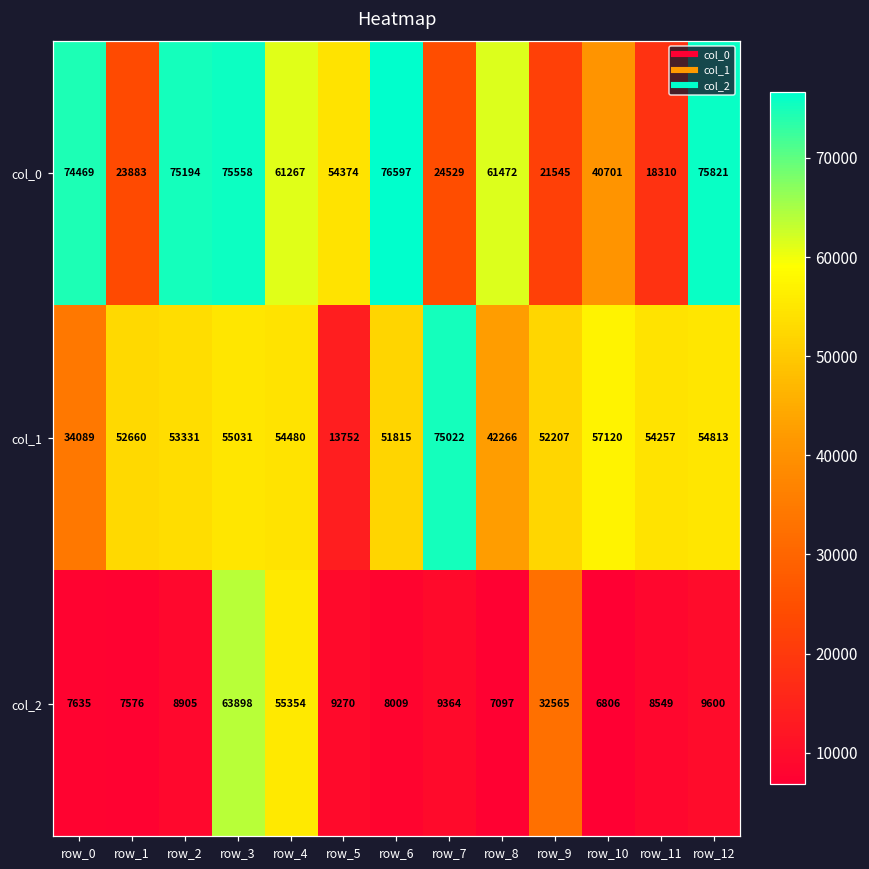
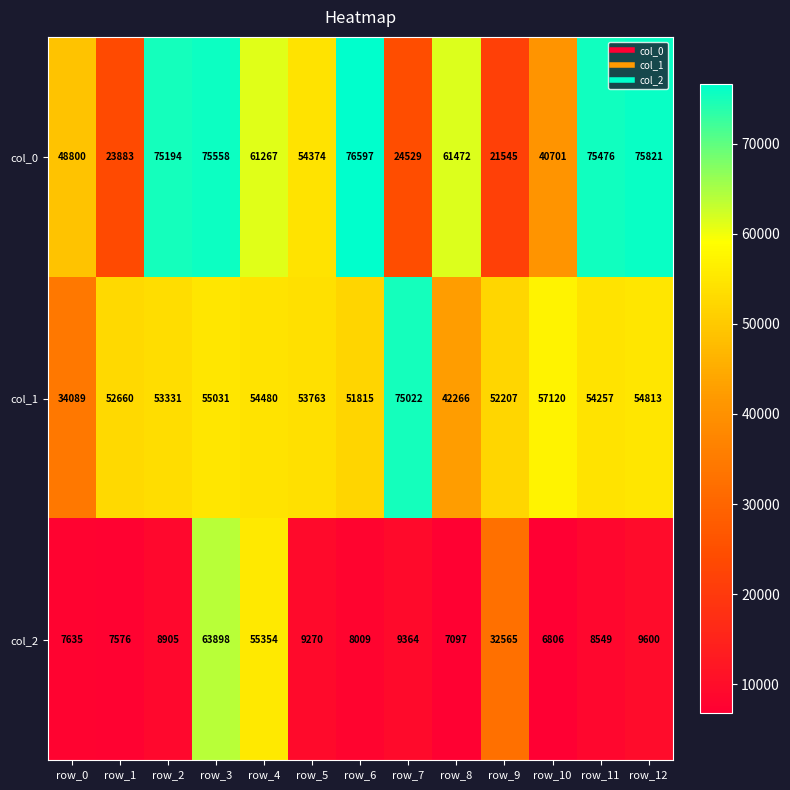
col_0, row_0: 74469 -> 48800
col_0, row_11: 18310 -> 75476
col_1, row_5: 13752 -> 53763
